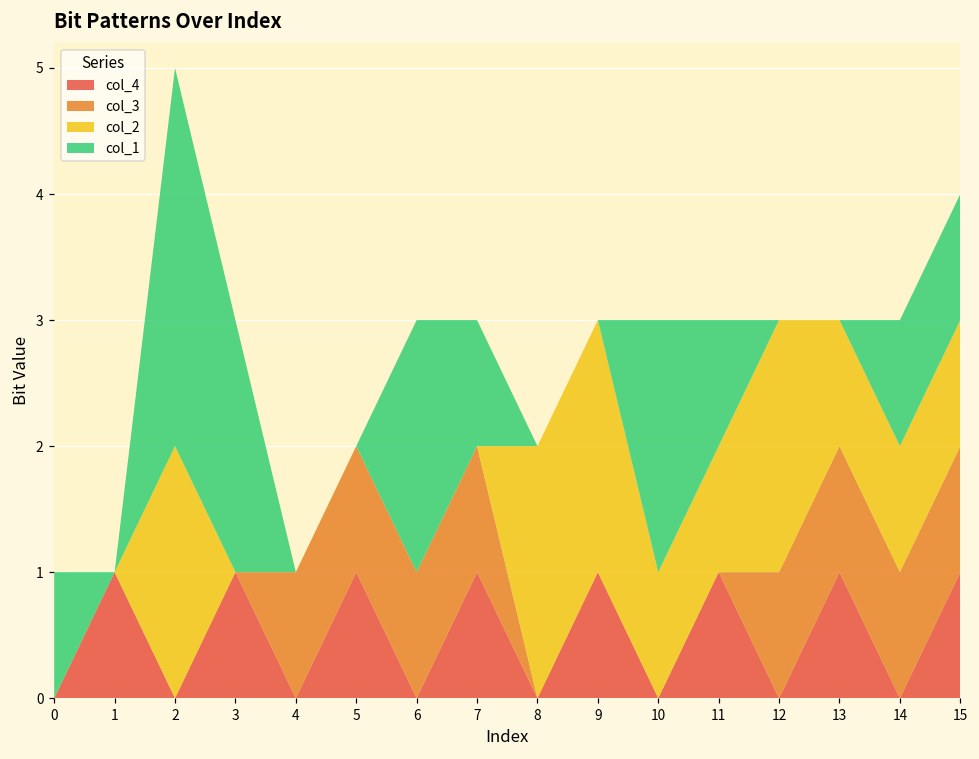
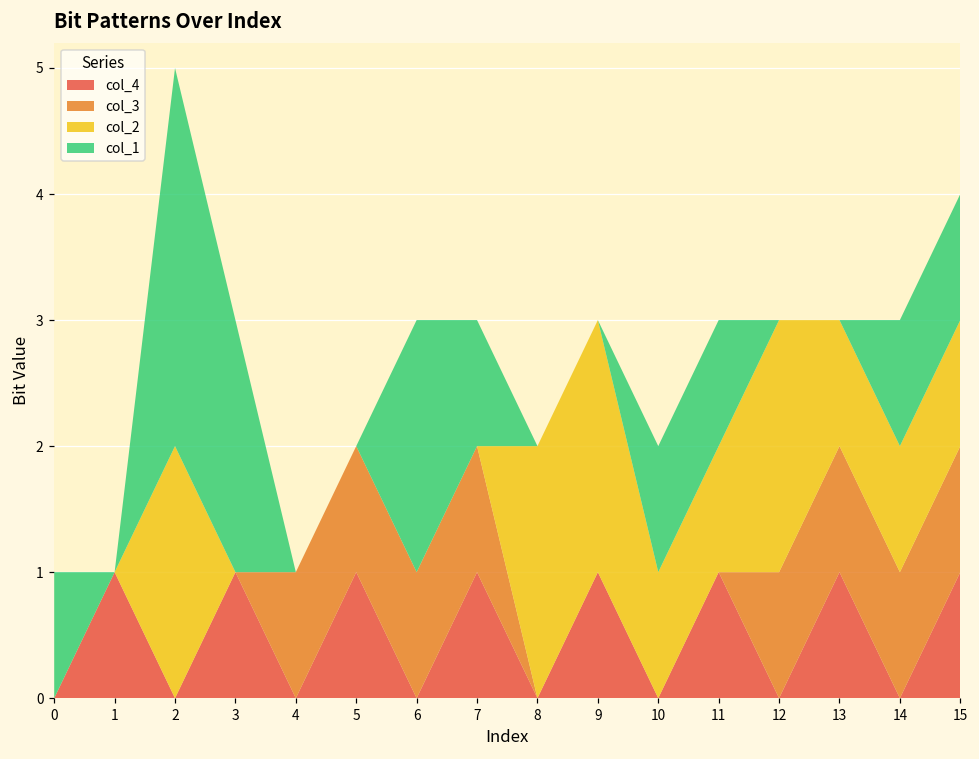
col_1, 10: 2 -> 1
